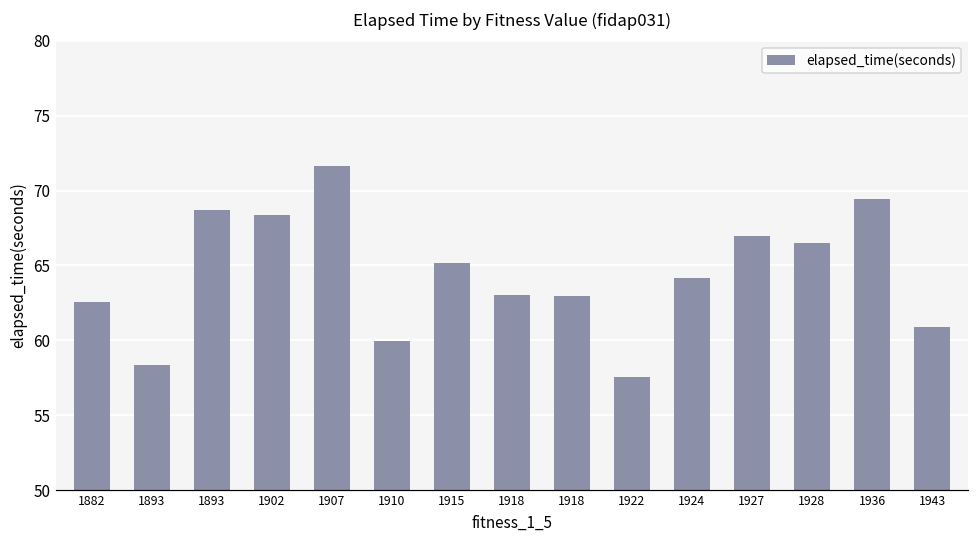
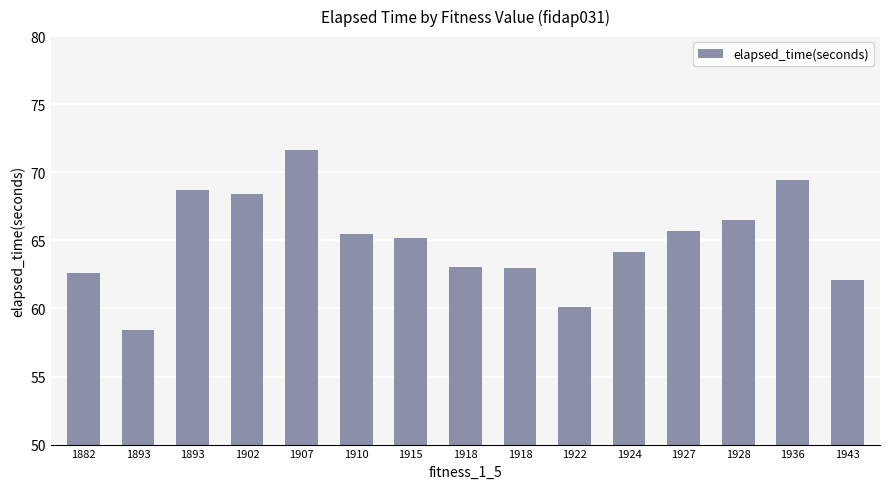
1910: 60.0 -> 65.4
1922: 57.6 -> 60.1
1927: 66.9 -> 65.7
1943: 60.9 -> 62.1
